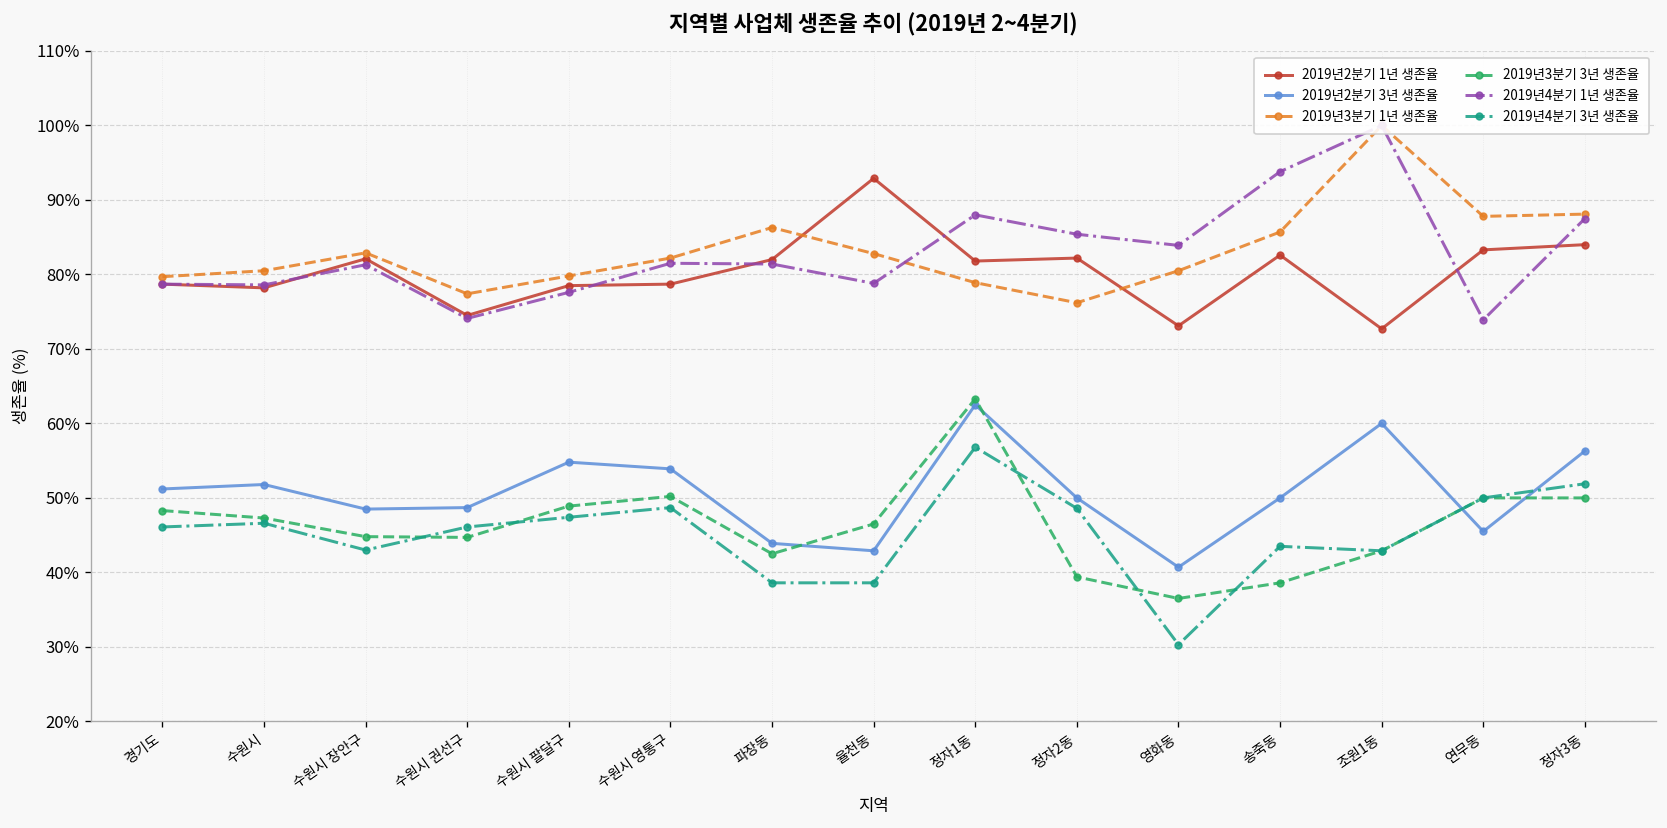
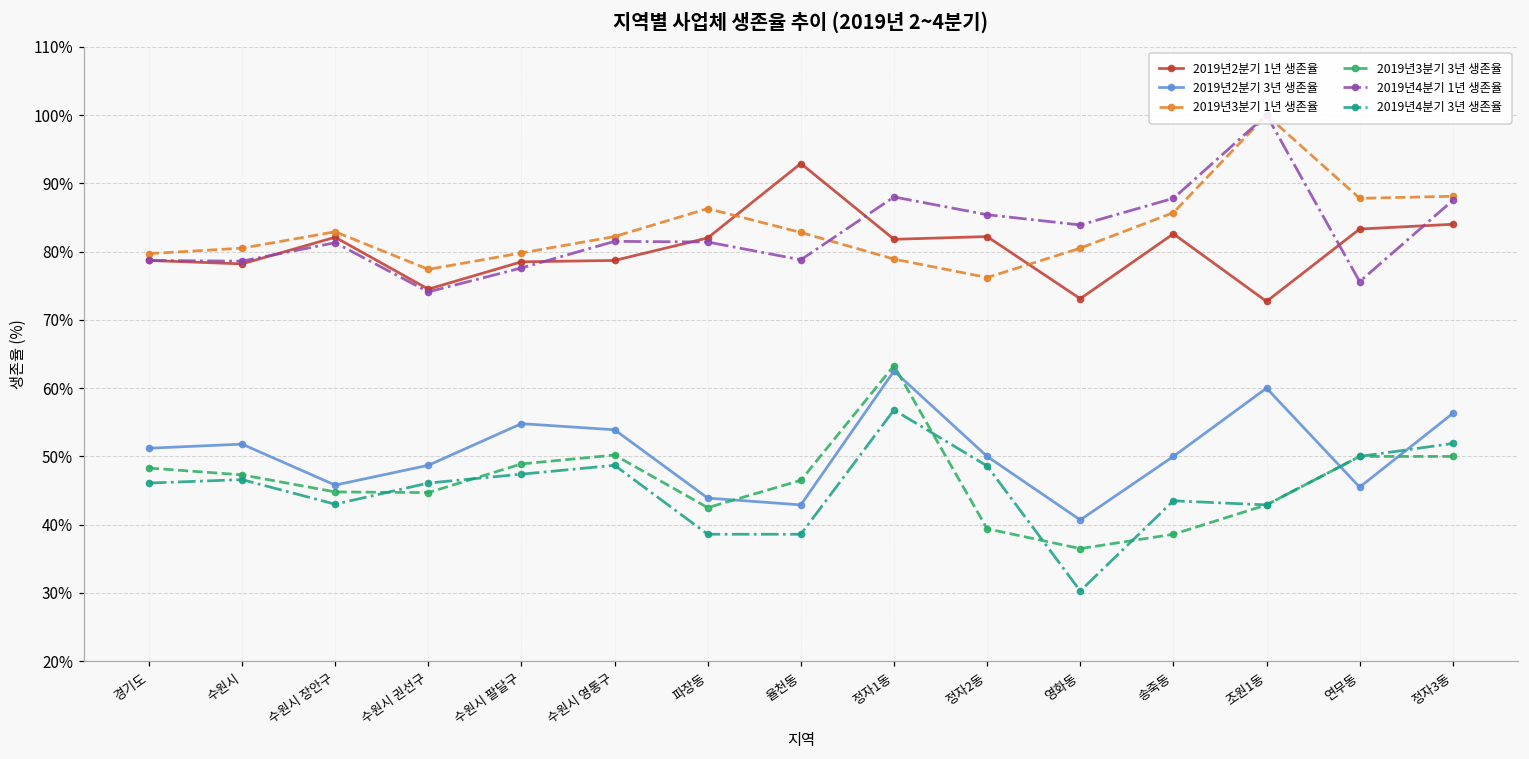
2019년2분기 3년 생존율, 수원시 장안구: 49% -> 46%
2019년4분기 1년 생존율, 송죽동: 94% -> 88%
2019년4분기 1년 생존율, 연무동: 74% -> 76%
